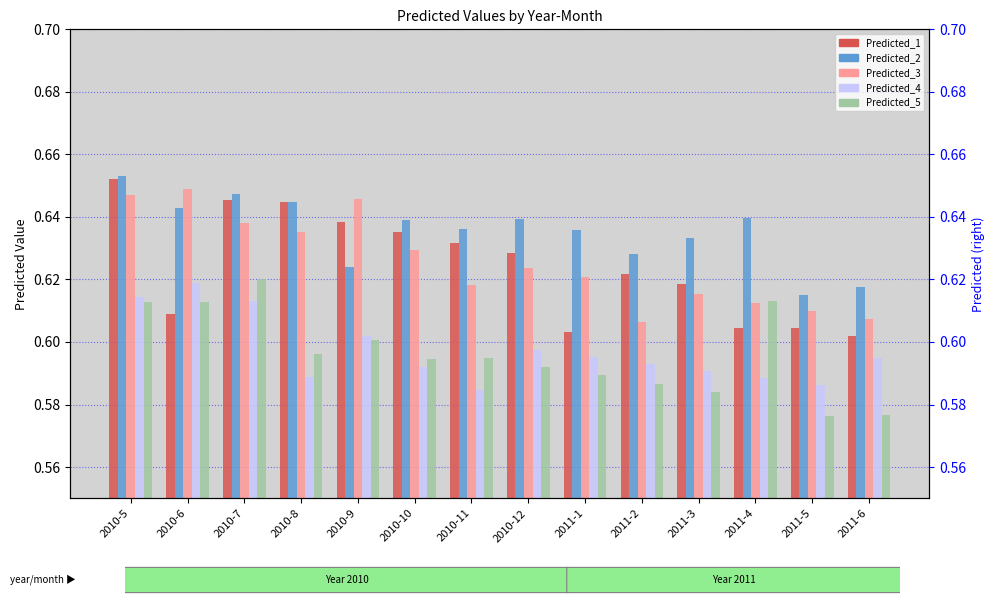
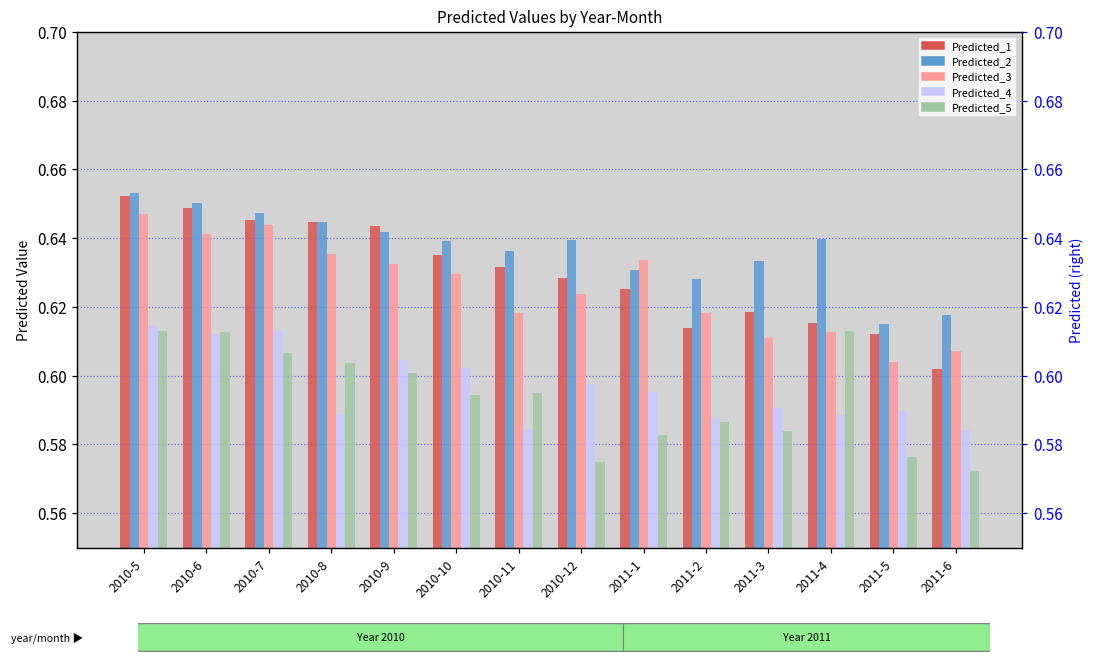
Predicted_1, 2010-6: 0.609 -> 0.649
Predicted_2, 2010-6: 0.643 -> 0.650
Predicted_3, 2010-6: 0.649 -> 0.641
Predicted_4, 2010-6: 0.619 -> 0.612
Predicted_3, 2010-7: 0.638 -> 0.644
Predicted_5, 2010-7: 0.620 -> 0.607
Predicted_5, 2010-8: 0.596 -> 0.604
Predicted_1, 2010-9: 0.638 -> 0.644
Predicted_2, 2010-9: 0.624 -> 0.642
Predicted_3, 2010-9: 0.646 -> 0.632
Predicted_4, 2010-9: 0.602 -> 0.605
Predicted_4, 2010-10: 0.592 -> 0.602
Predicted_5, 2010-12: 0.592 -> 0.575
Predicted_1, 2011-1: 0.603 -> 0.625
Predicted_2, 2011-1: 0.636 -> 0.631
Predicted_3, 2011-1: 0.621 -> 0.634
Predicted_5, 2011-1: 0.589 -> 0.583
Predicted_1, 2011-2: 0.622 -> 0.614
Predicted_3, 2011-2: 0.606 -> 0.618
Predicted_4, 2011-2: 0.593 -> 0.588
Predicted_3, 2011-3: 0.615 -> 0.611
Predicted_1, 2011-4: 0.605 -> 0.615
Predicted_1, 2011-5: 0.604 -> 0.612
Predicted_3, 2011-5: 0.610 -> 0.604
Predicted_4, 2011-5: 0.586 -> 0.590
Predicted_4, 2011-6: 0.595 -> 0.584
Predicted_5, 2011-6: 0.577 -> 0.572
